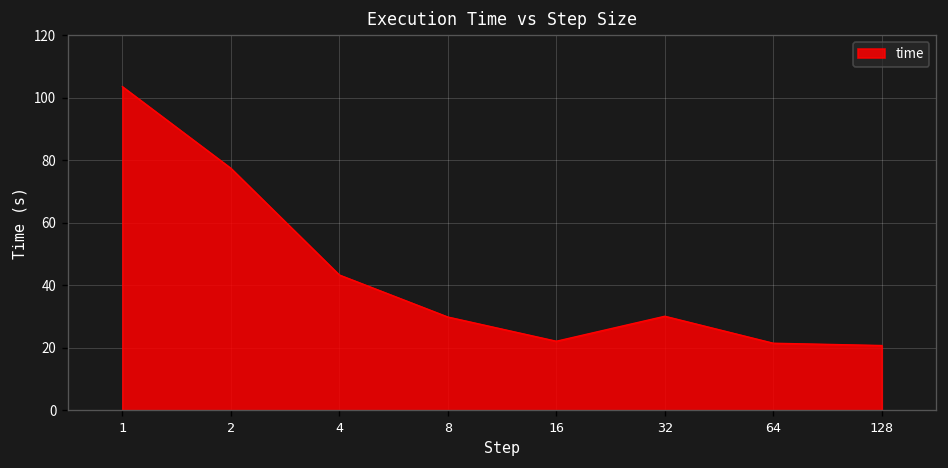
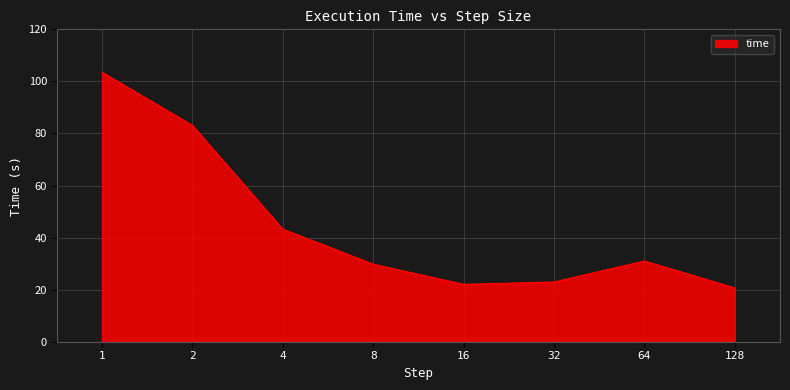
2: 77 -> 83
32: 30 -> 23
64: 21 -> 31
